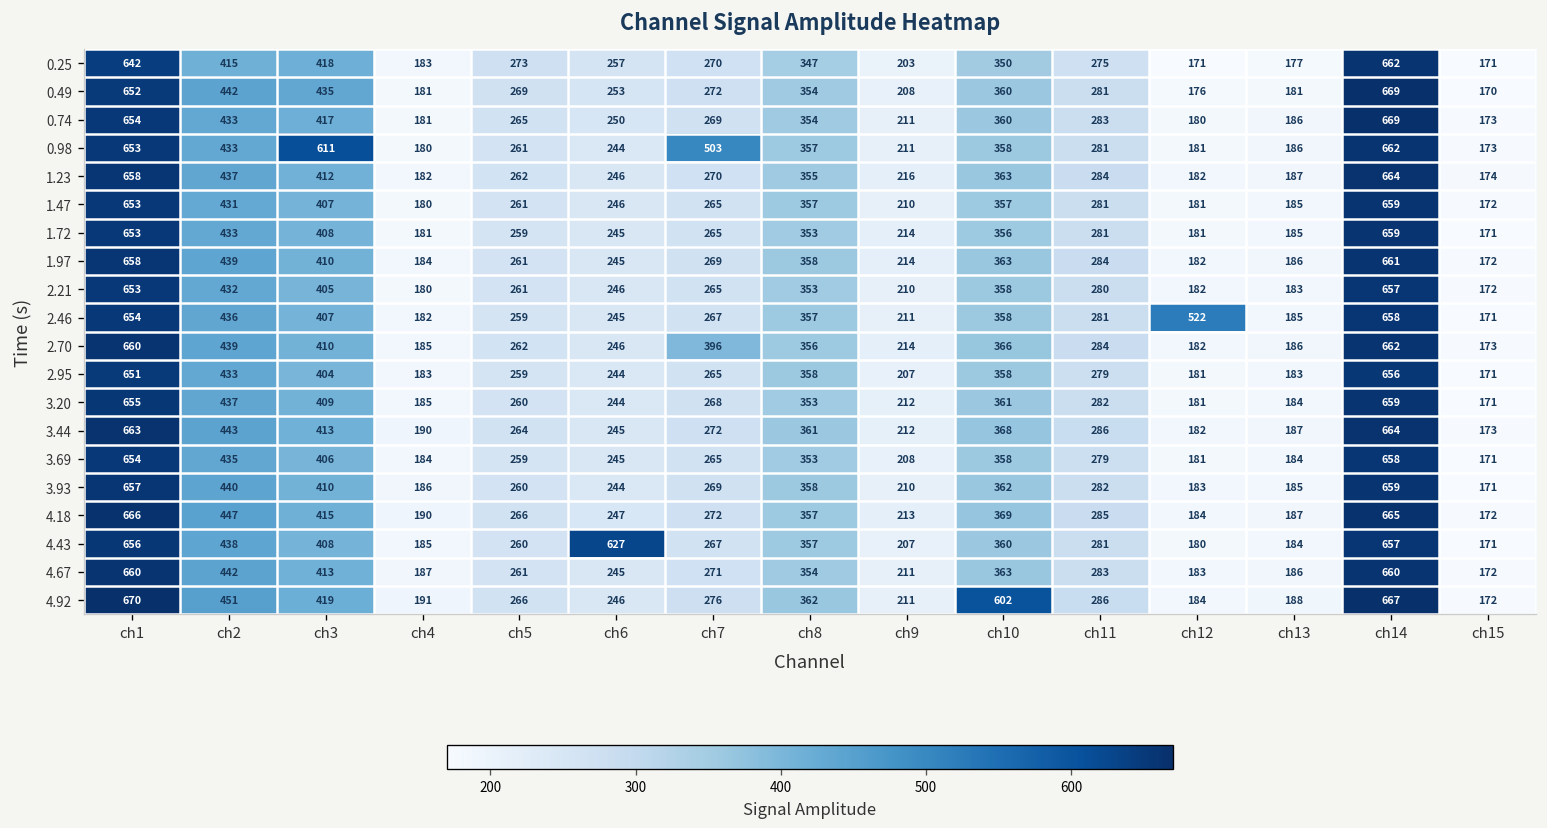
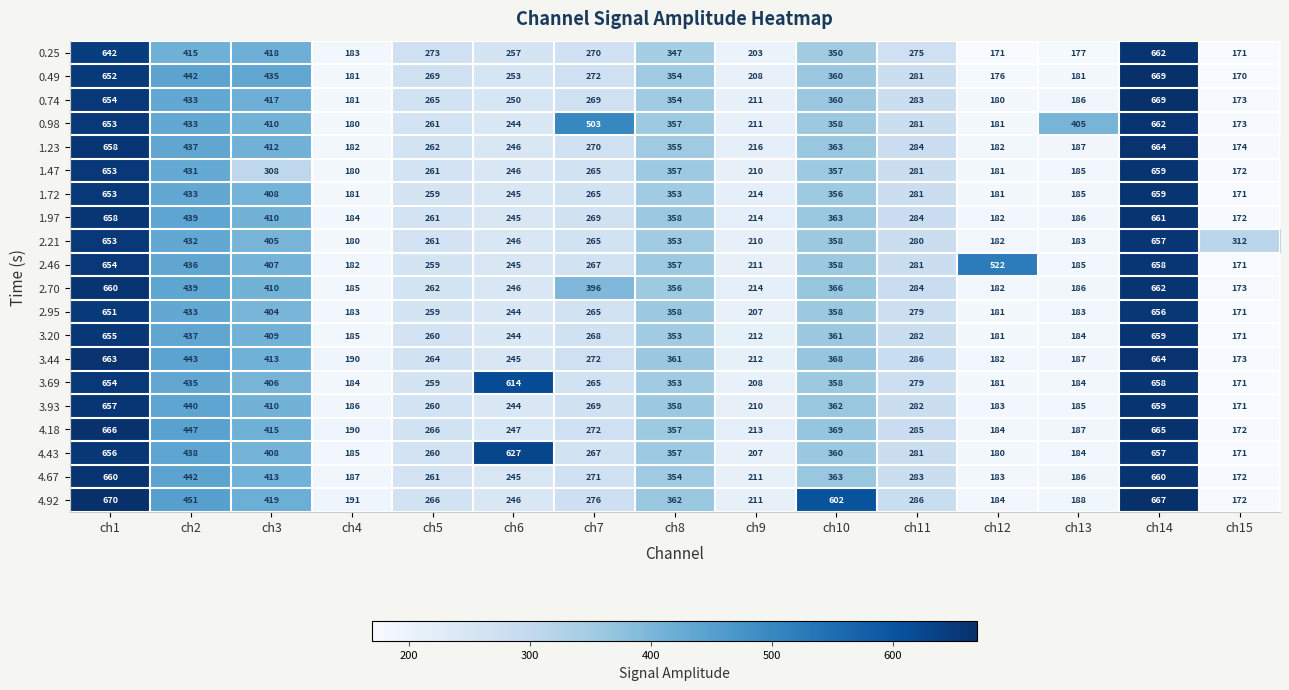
0.98, ch3: 611 -> 410
0.98, ch13: 186 -> 405
1.47, ch3: 407 -> 308
2.21, ch15: 172 -> 312
3.69, ch6: 245 -> 614
